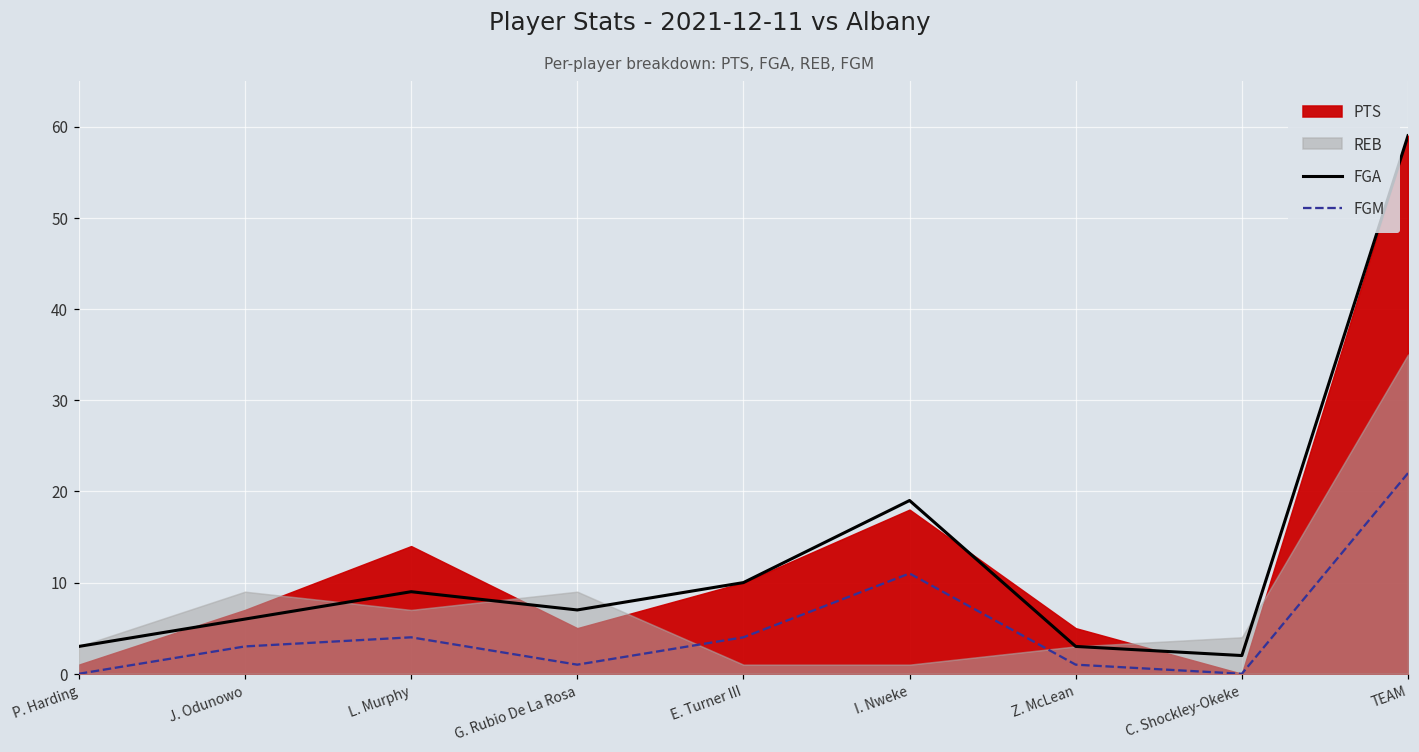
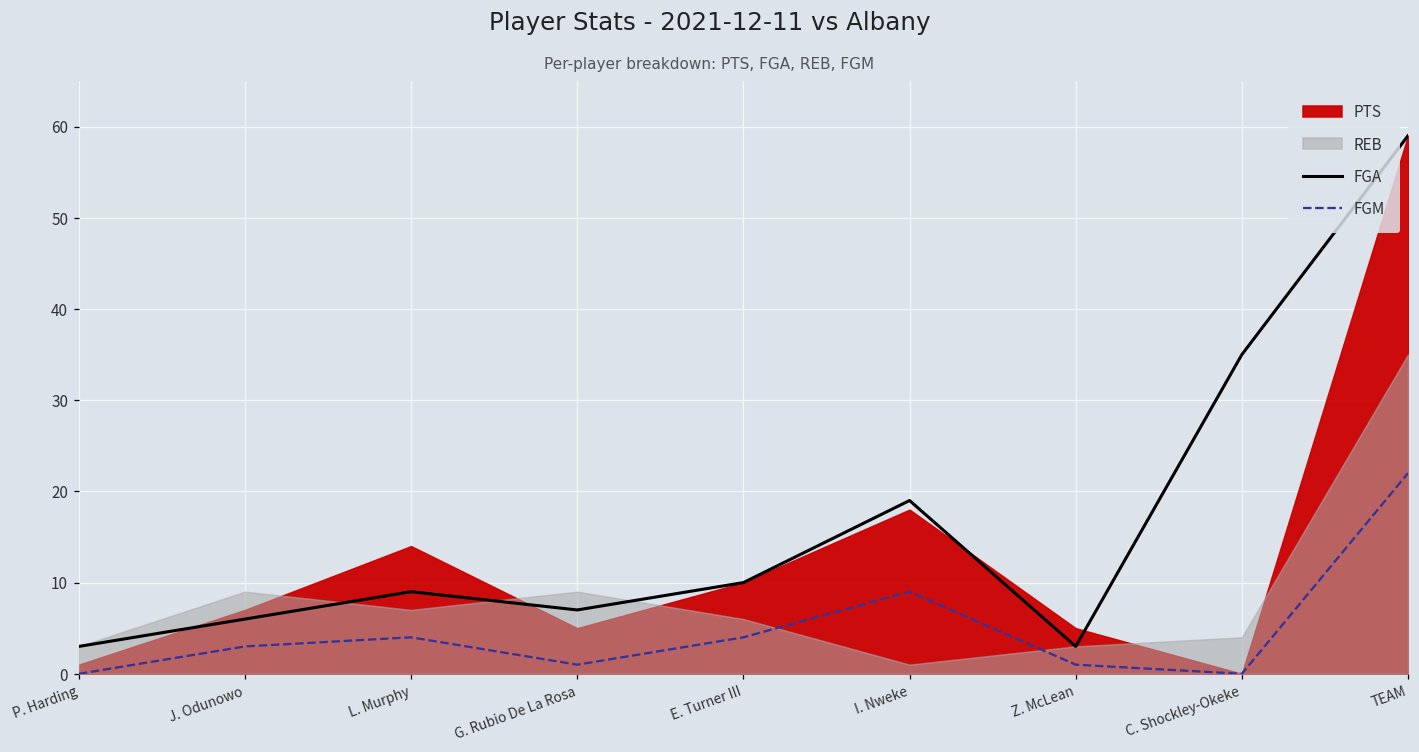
REB, E. Turner III: 1 -> 6
FGM, I. Nweke: 11 -> 9
FGA, C. Shockley-Okeke: 2 -> 35
